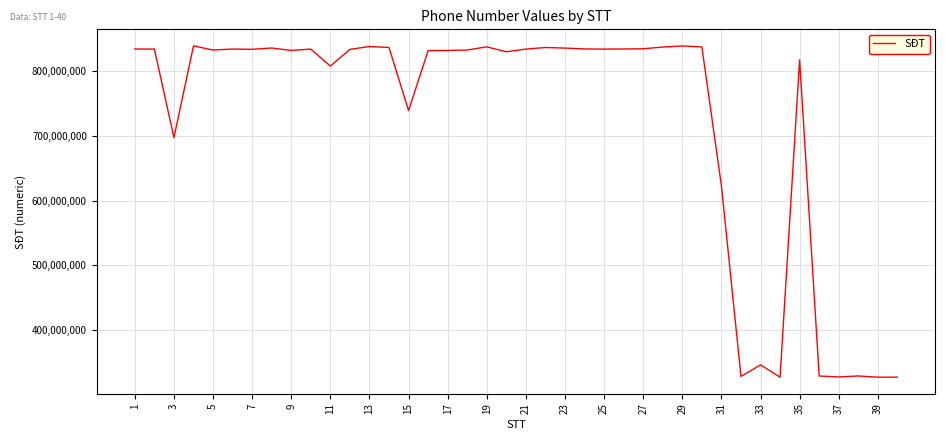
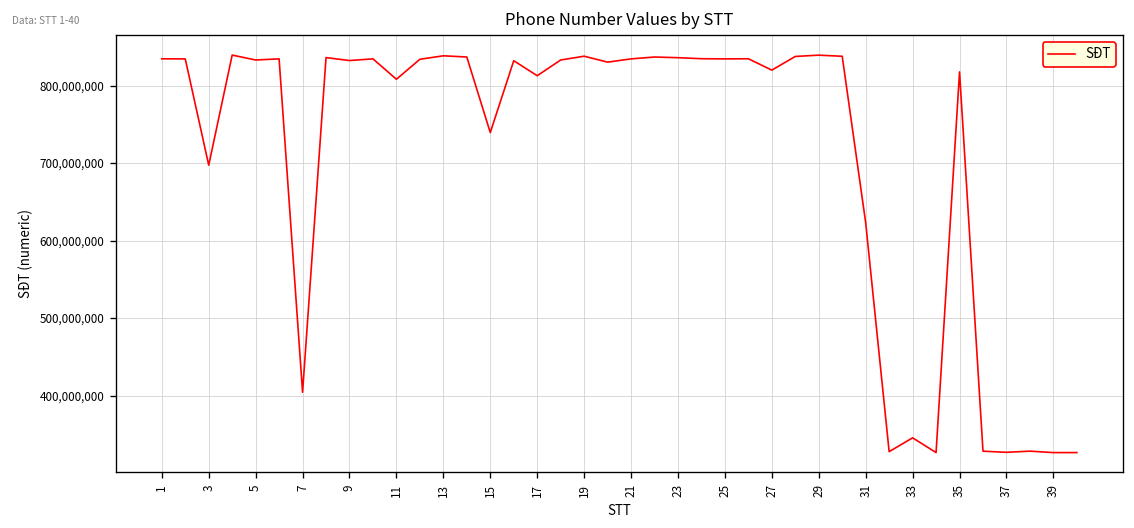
7: 830,000,000 -> 400,000,000
17: 830,000,000 -> 810,000,000
27: 840,000,000 -> 820,000,000
